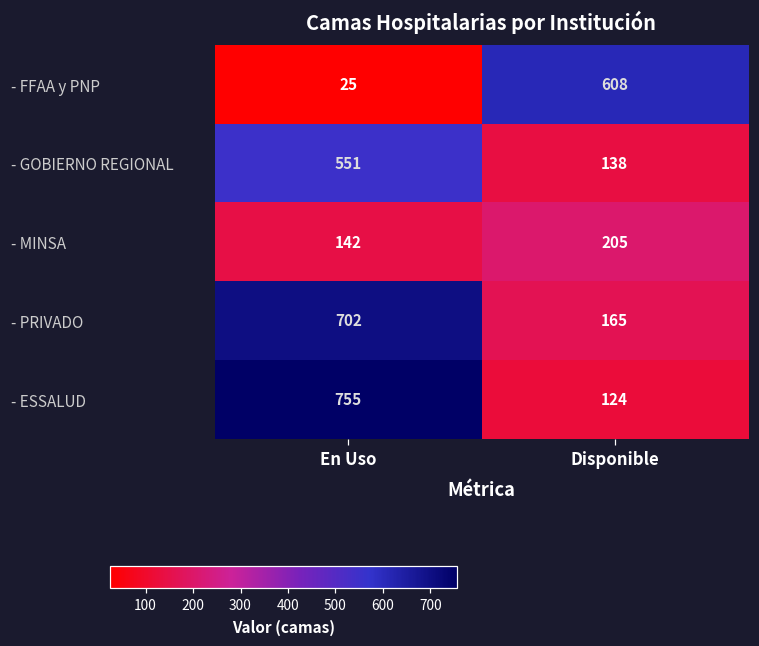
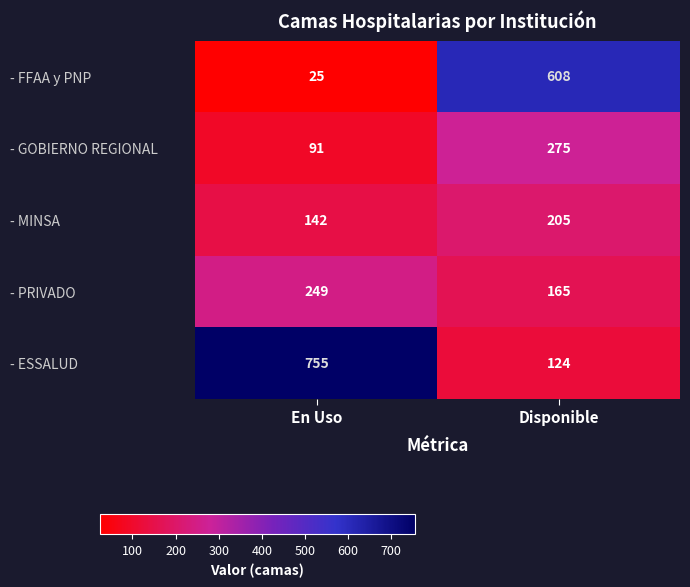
- GOBIERNO REGIONAL, En Uso: 551 -> 91
- GOBIERNO REGIONAL, Disponible: 138 -> 275
- PRIVADO, En Uso: 702 -> 249
